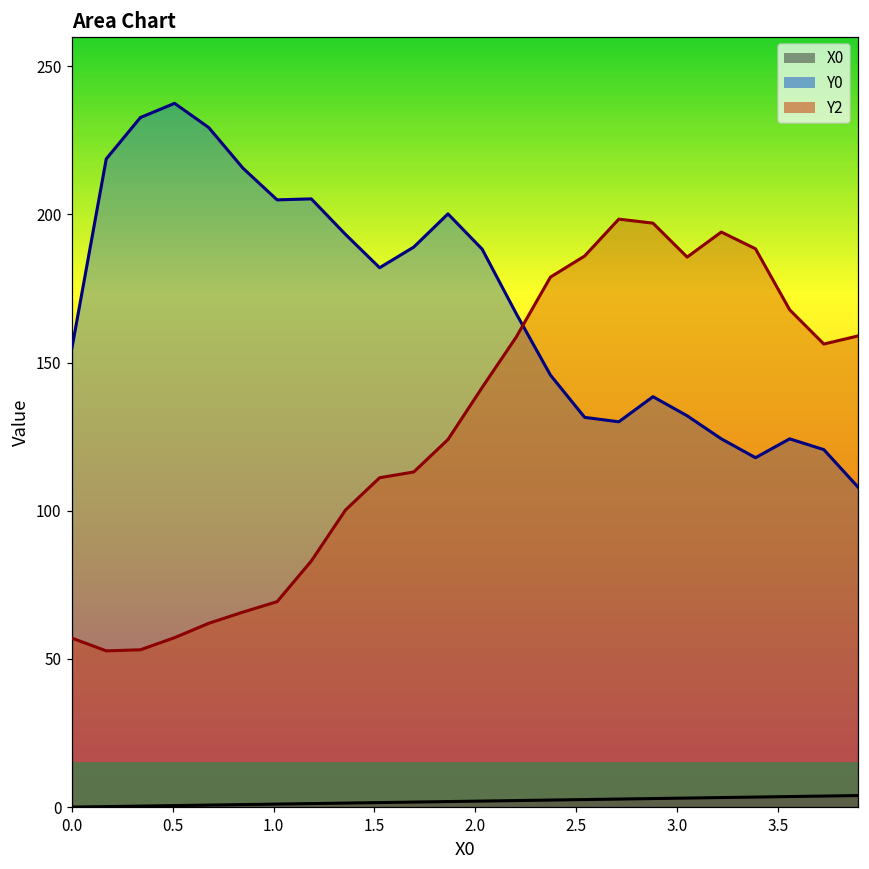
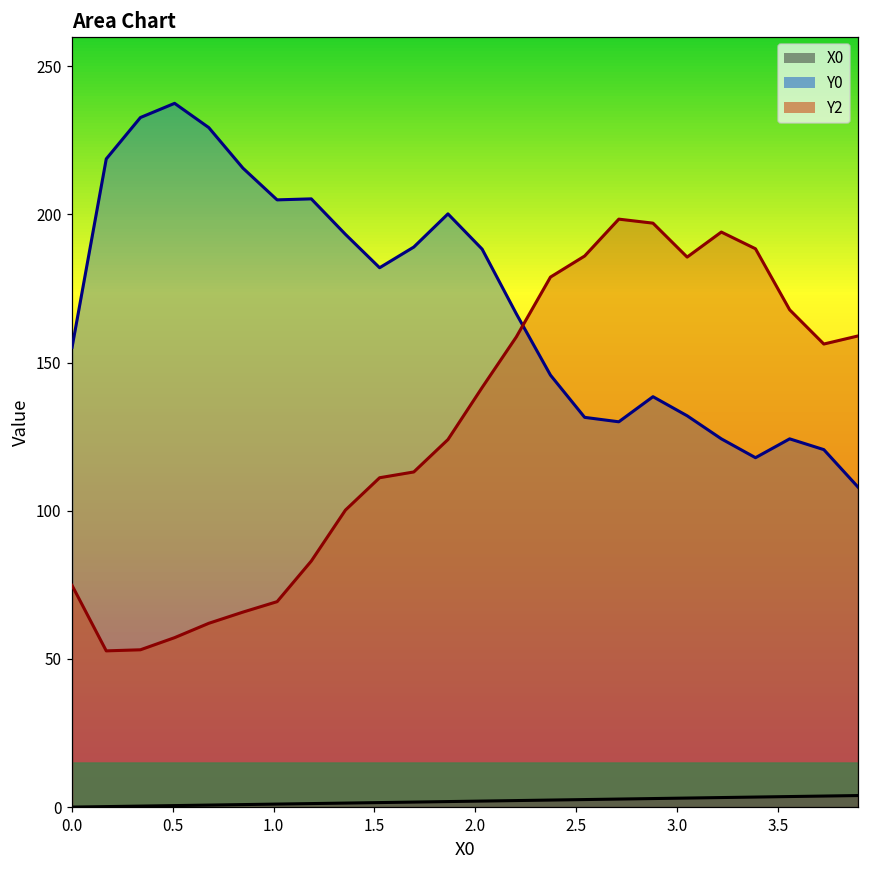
Y2, 0.0: 57 -> 75
